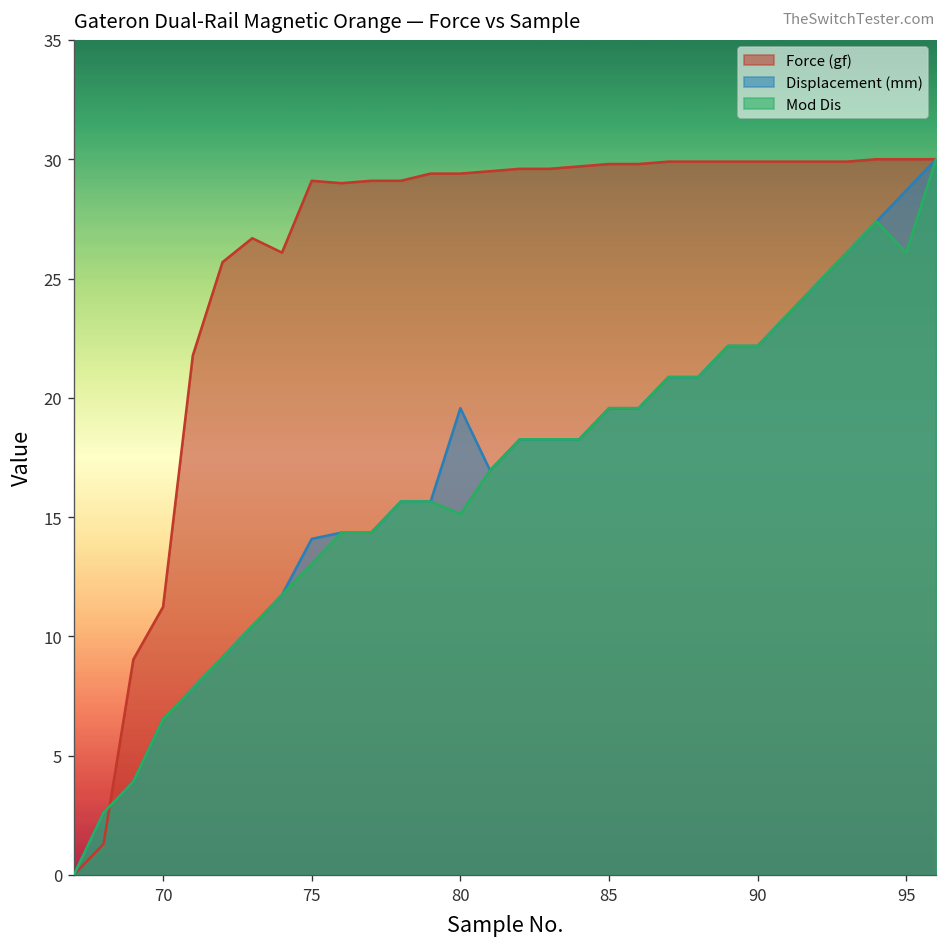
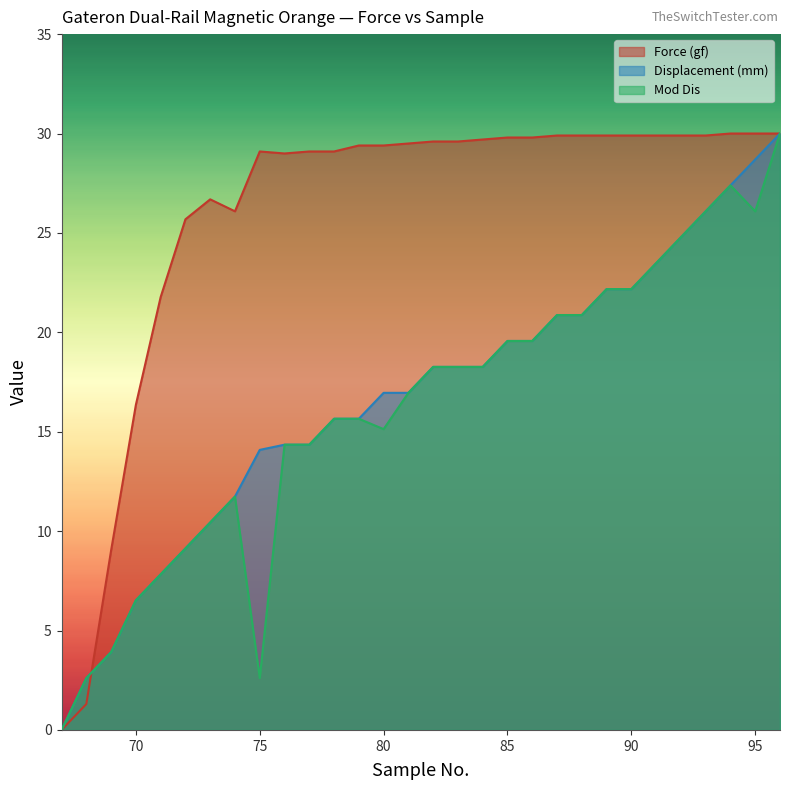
Force (gf), 70: 11.2 -> 16.4
Mod Dis, 75: 13.0 -> 2.6
Displacement (mm), 80: 19.6 -> 17.0
